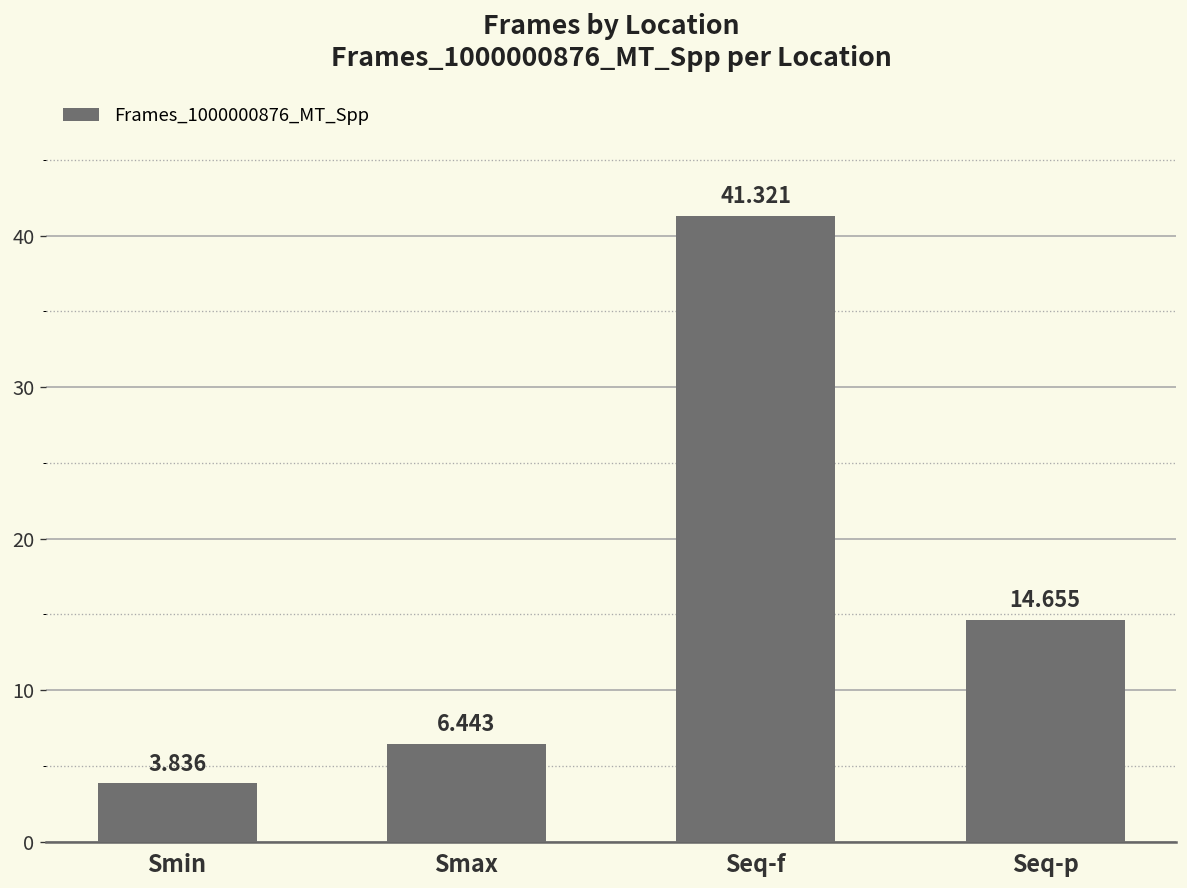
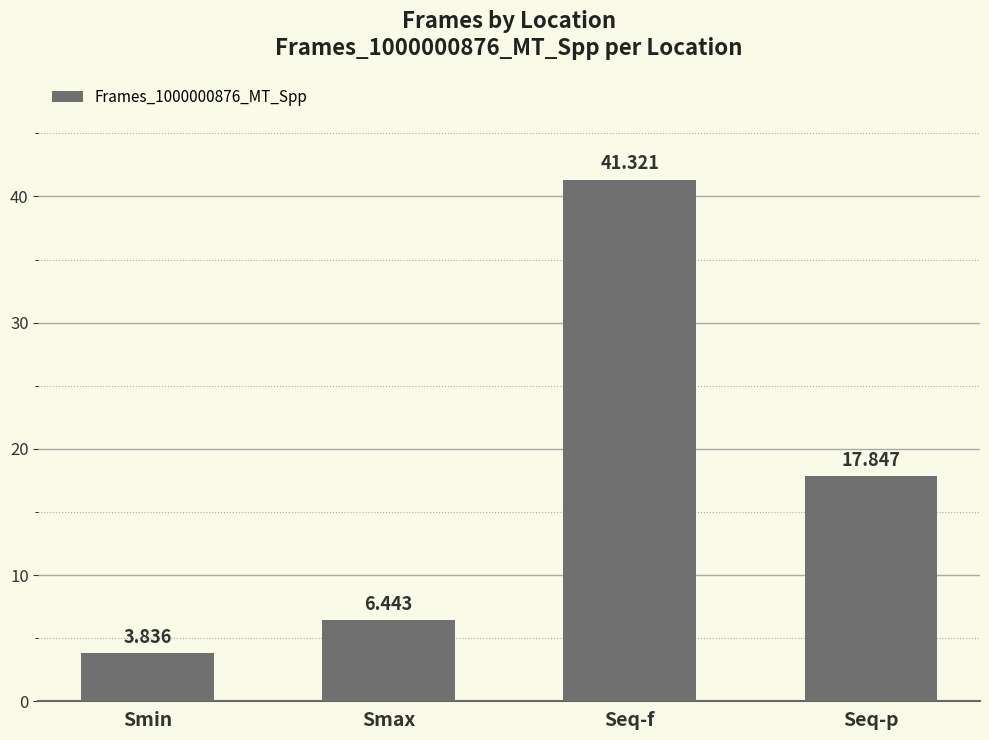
Seq-p: 14.655 -> 17.847
